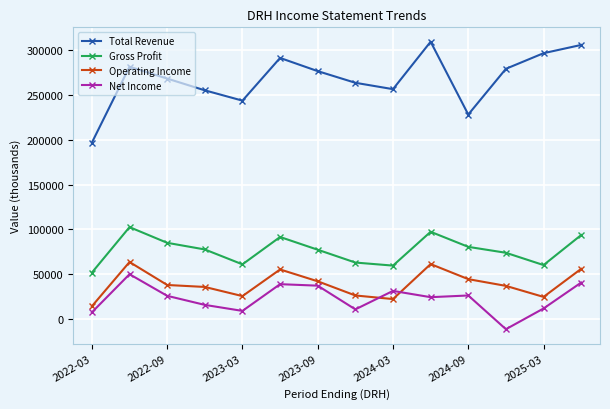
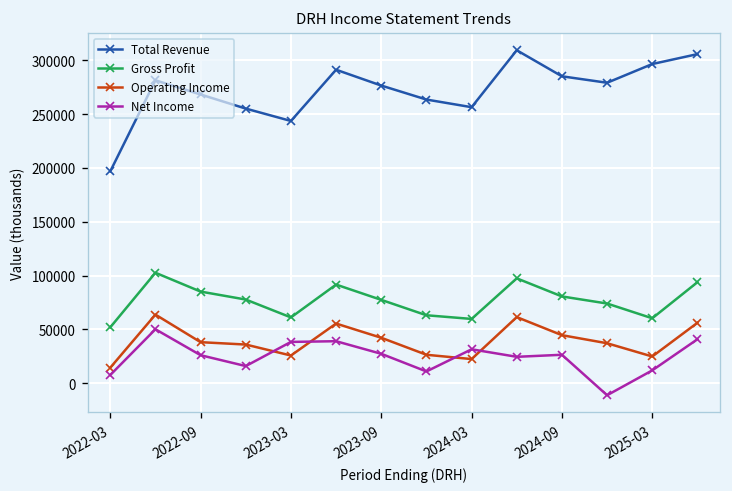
Net Income, 2023-03: 10000 -> 40000
Net Income, 2023-09: 40000 -> 30000
Total Revenue, 2024-09: 230000 -> 290000
